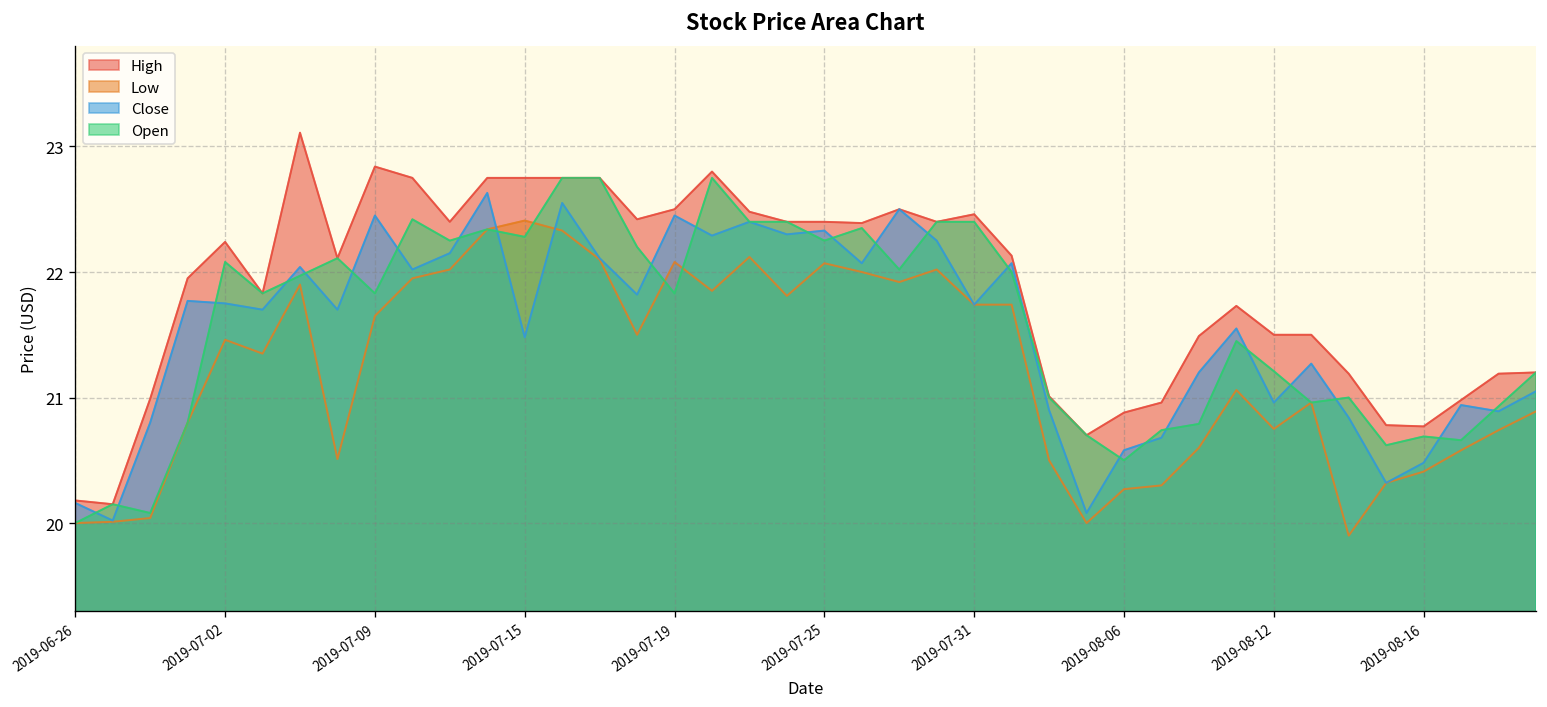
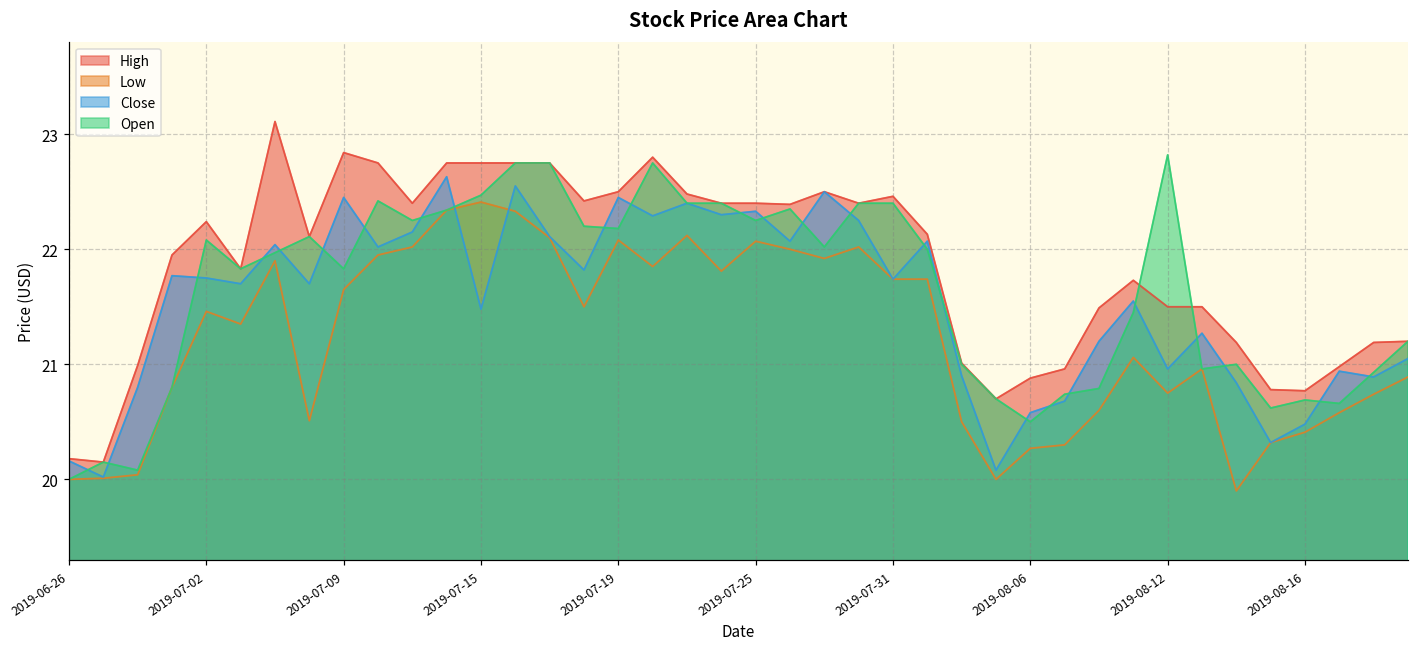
Open, 2019-07-15: 22.28 -> 22.47
Open, 2019-07-19: 21.83 -> 22.18
Open, 2019-08-12: 21.21 -> 22.82
